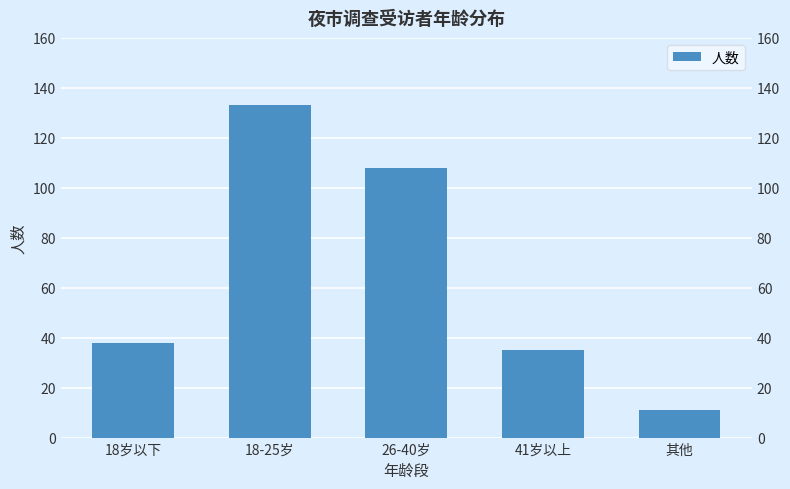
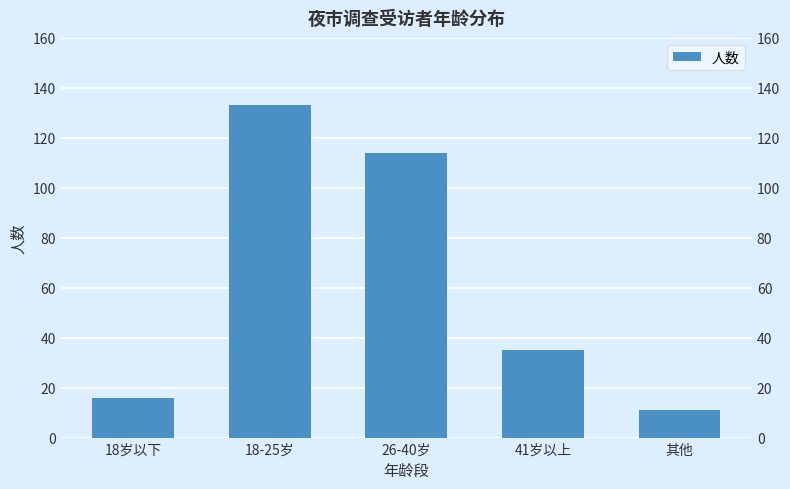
18岁以下: 38 -> 16
26-40岁: 108 -> 114
